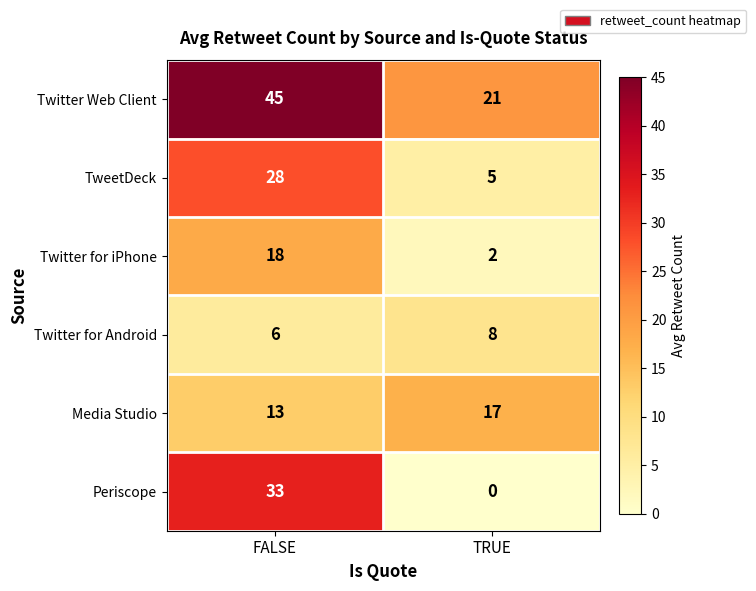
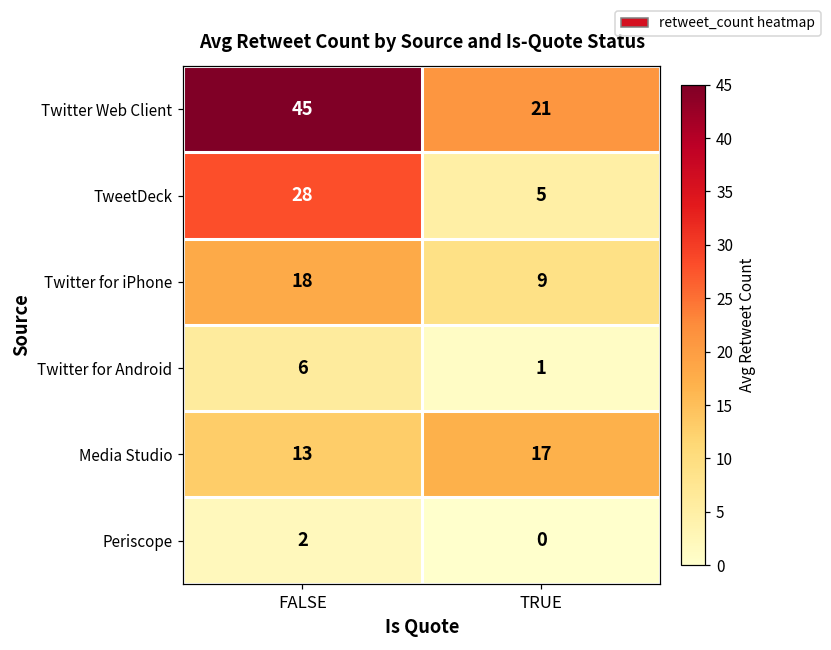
Twitter for iPhone, TRUE: 2 -> 9
Twitter for Android, TRUE: 8 -> 1
Periscope, FALSE: 33 -> 2
